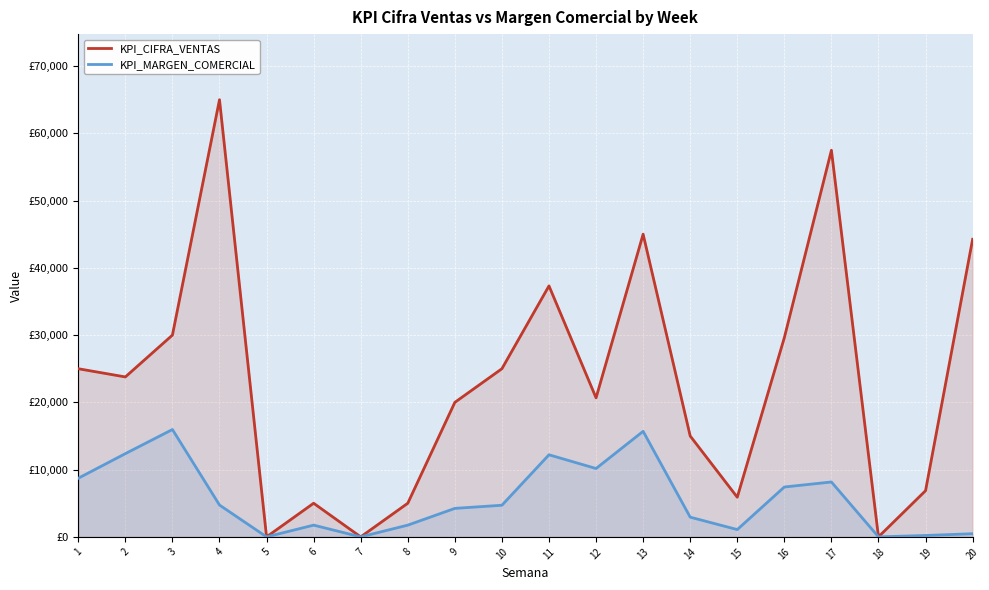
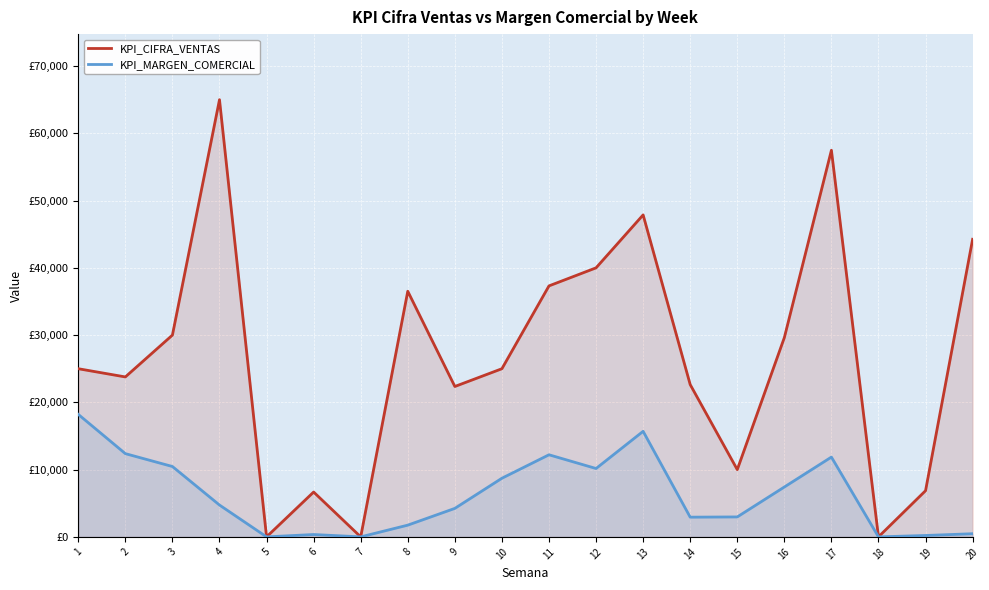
KPI_MARGEN_COMERCIAL, 1: £9,000 -> £18,000
KPI_MARGEN_COMERCIAL, 3: £16,000 -> £10,000
KPI_CIFRA_VENTAS, 6: £5,000 -> £7,000
KPI_MARGEN_COMERCIAL, 6: £2,000 -> £0
KPI_CIFRA_VENTAS, 8: £5,000 -> £37,000
KPI_CIFRA_VENTAS, 9: £20,000 -> £22,000
KPI_MARGEN_COMERCIAL, 10: £5,000 -> £9,000
KPI_CIFRA_VENTAS, 12: £21,000 -> £40,000
KPI_CIFRA_VENTAS, 13: £45,000 -> £48,000
KPI_CIFRA_VENTAS, 14: £15,000 -> £23,000
KPI_CIFRA_VENTAS, 15: £6,000 -> £10,000
KPI_MARGEN_COMERCIAL, 15: £1,000 -> £3,000
KPI_MARGEN_COMERCIAL, 17: £8,000 -> £12,000
